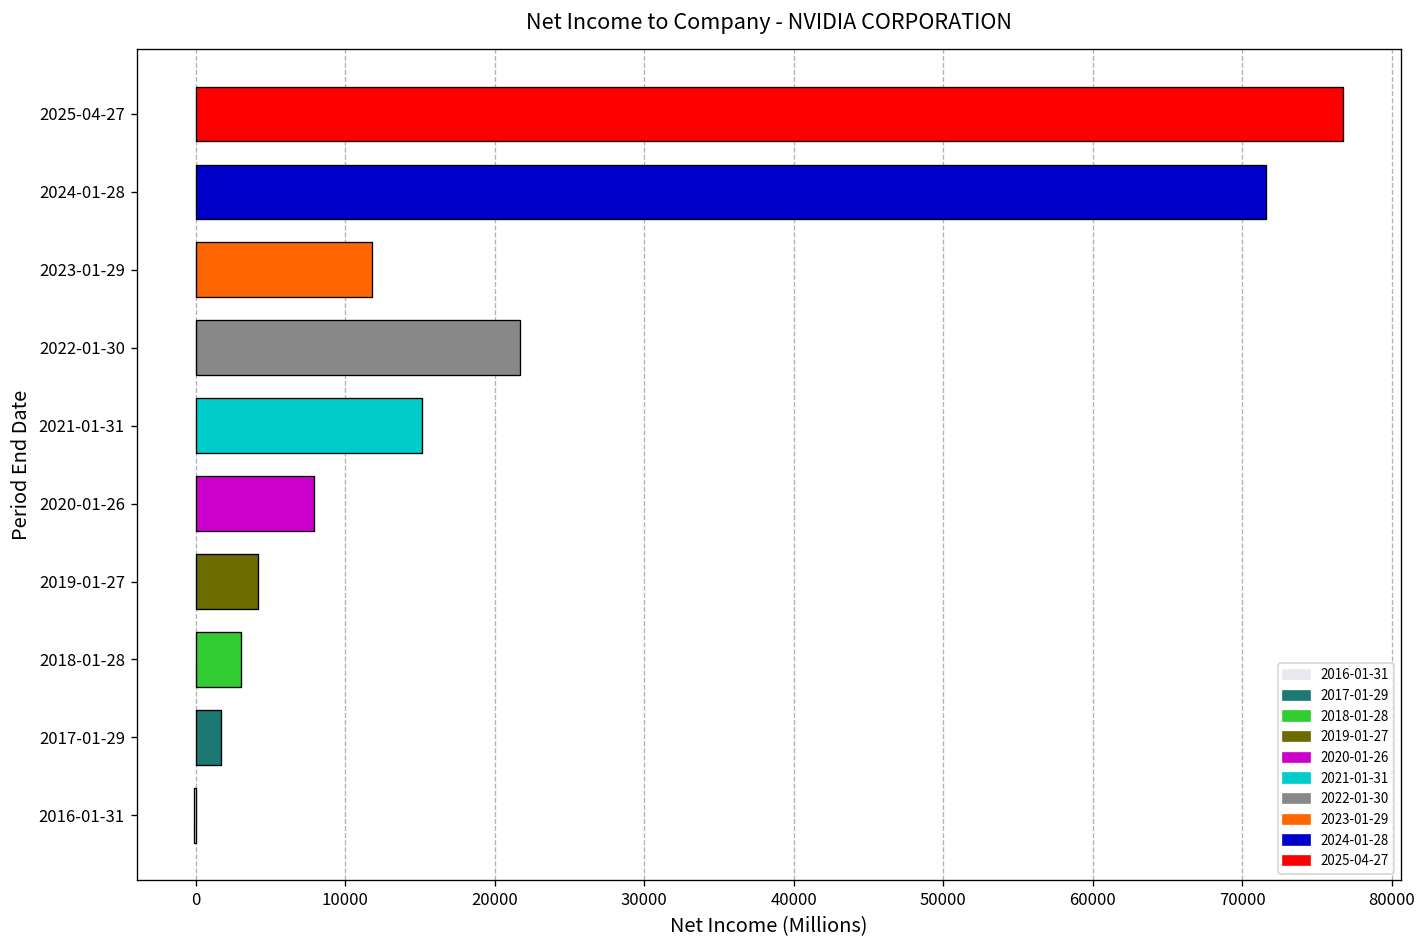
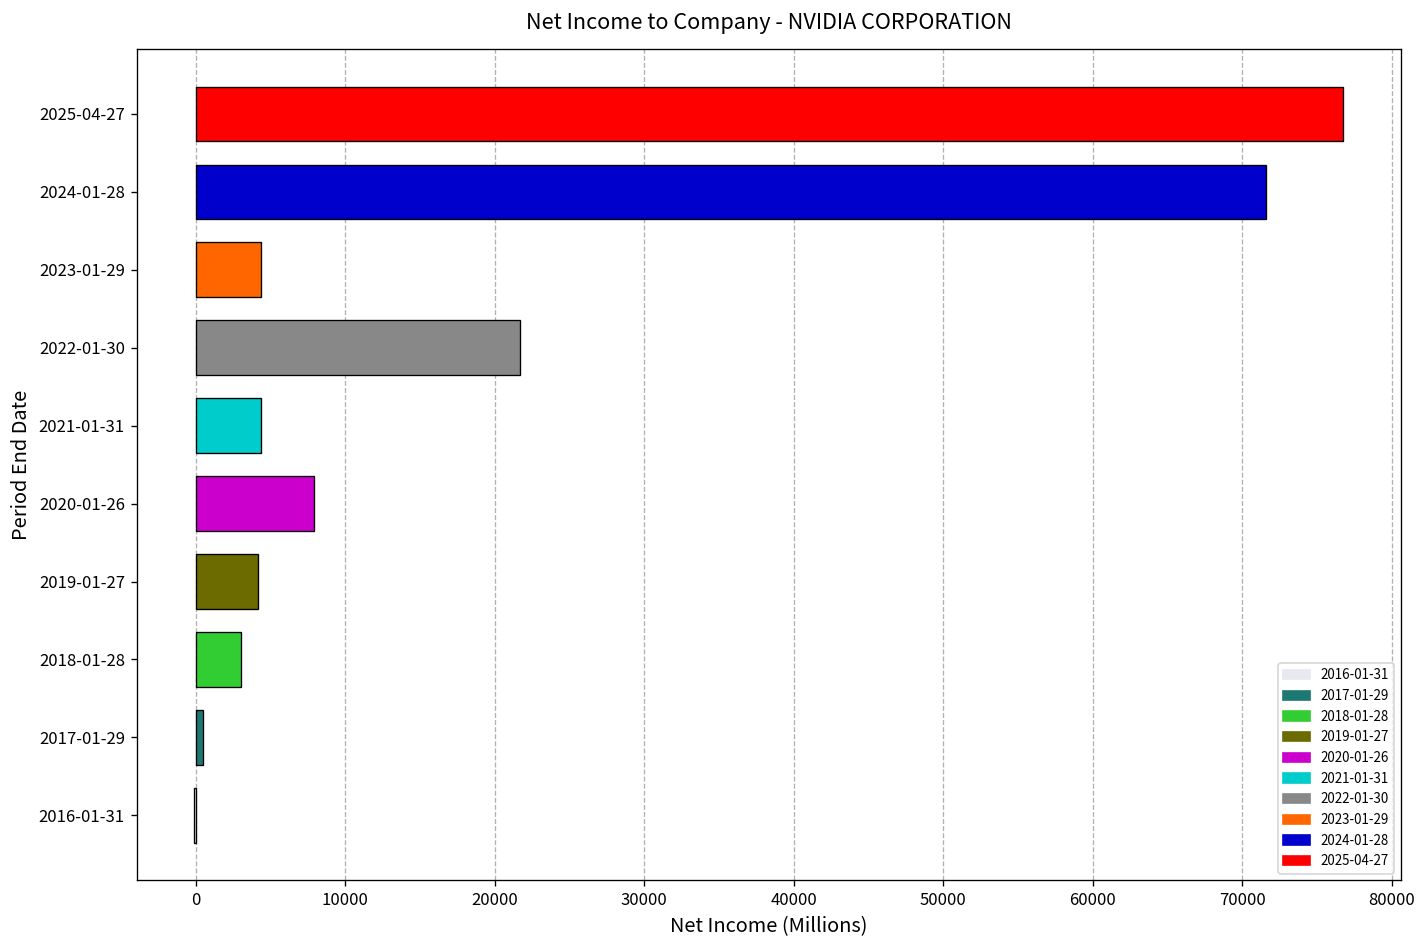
2023-01-29: 11800 -> 4400
2021-01-31: 15100 -> 4300
2017-01-29: 1700 -> 500
